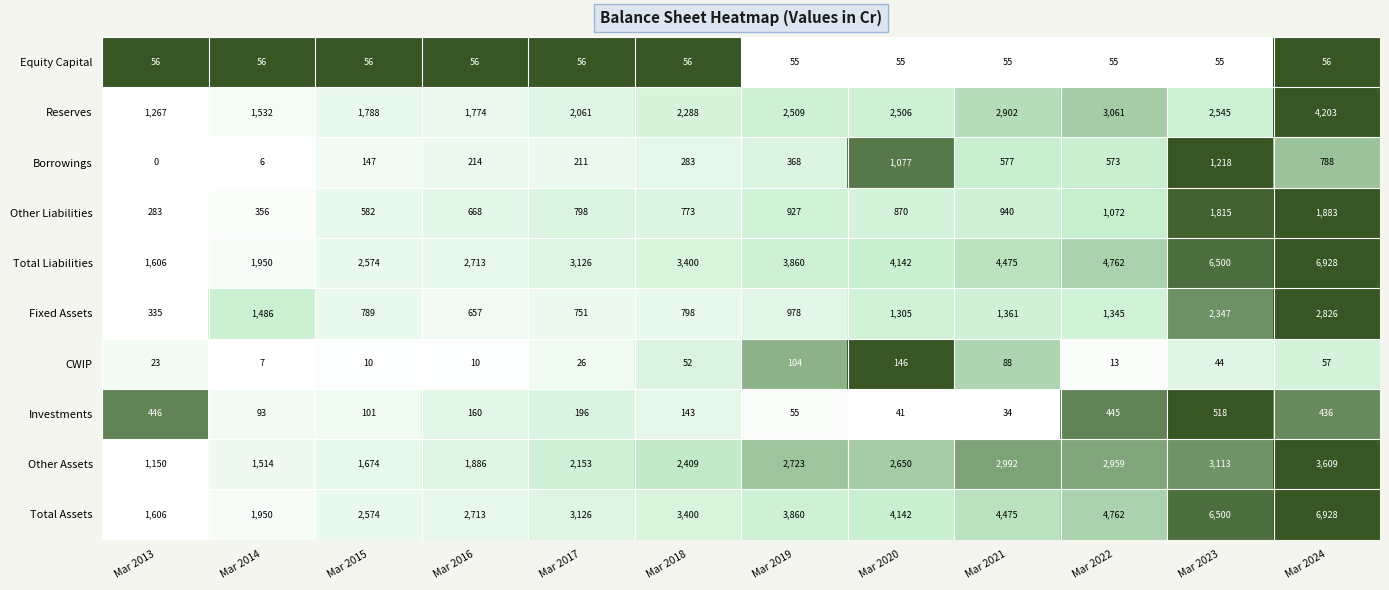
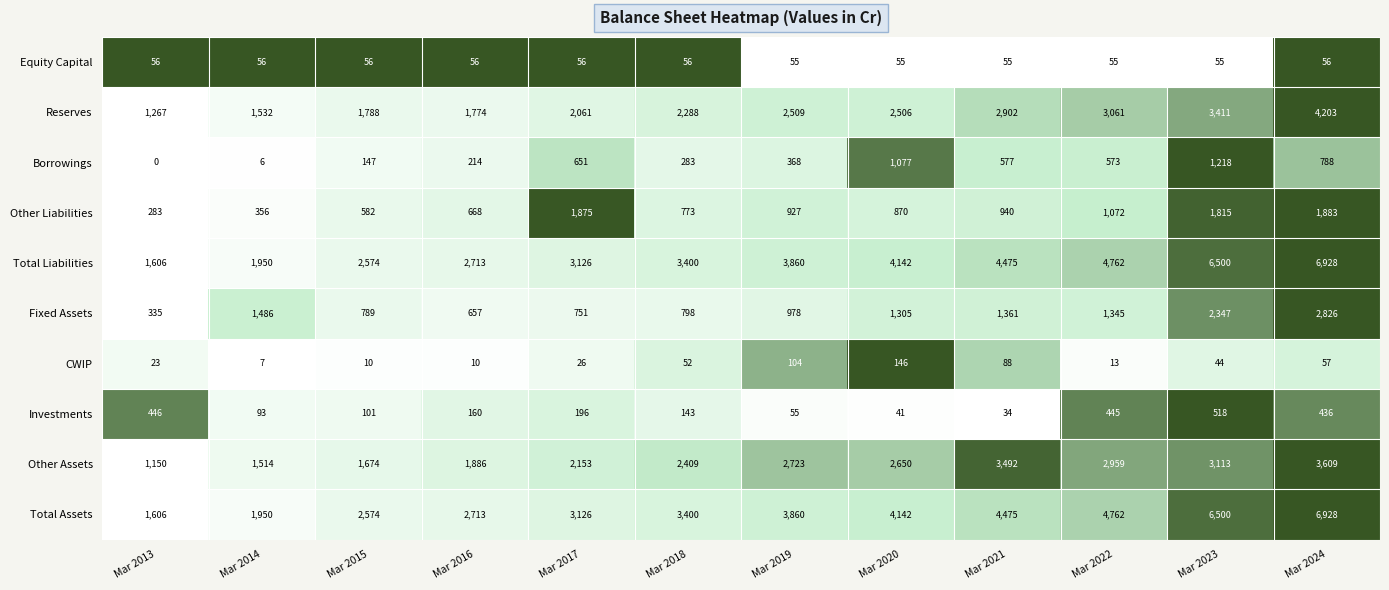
Reserves, Mar 2023: 2,545 -> 3,411
Borrowings, Mar 2017: 211 -> 651
Other Liabilities, Mar 2017: 798 -> 1,875
Other Assets, Mar 2021: 2,992 -> 3,492
